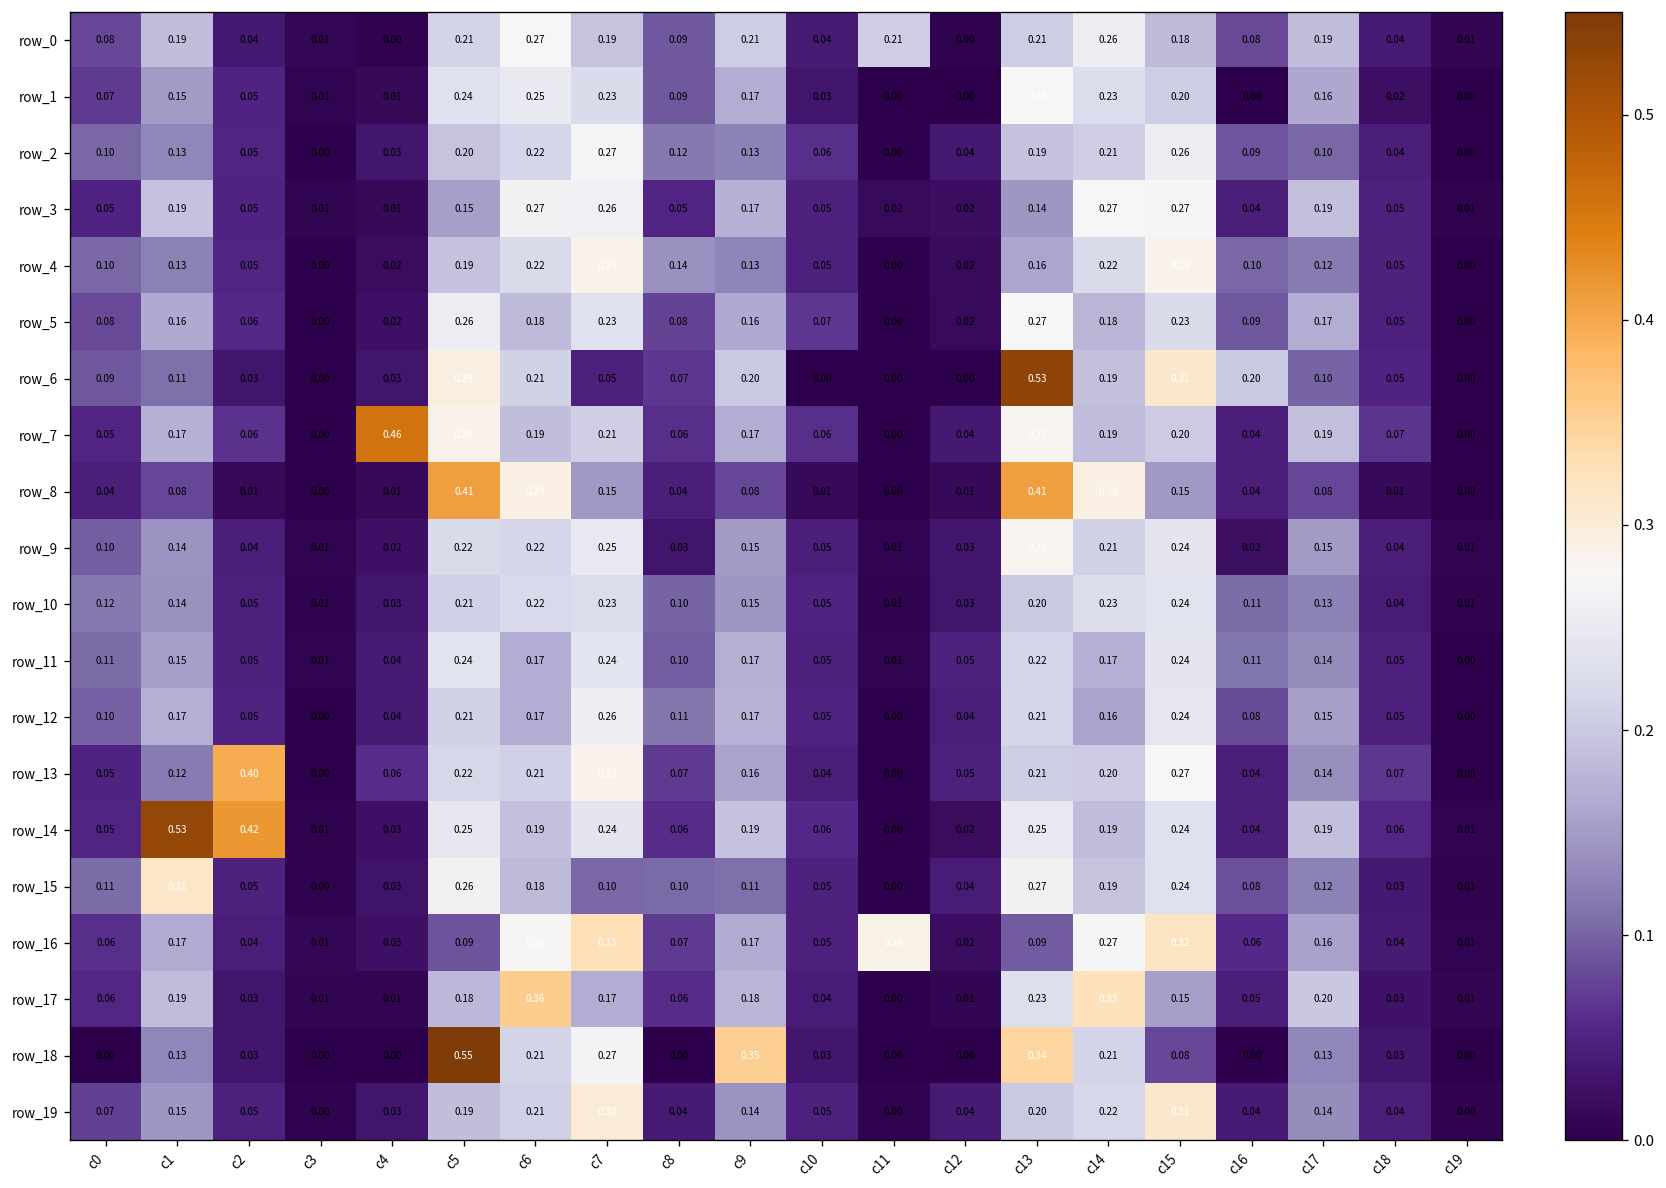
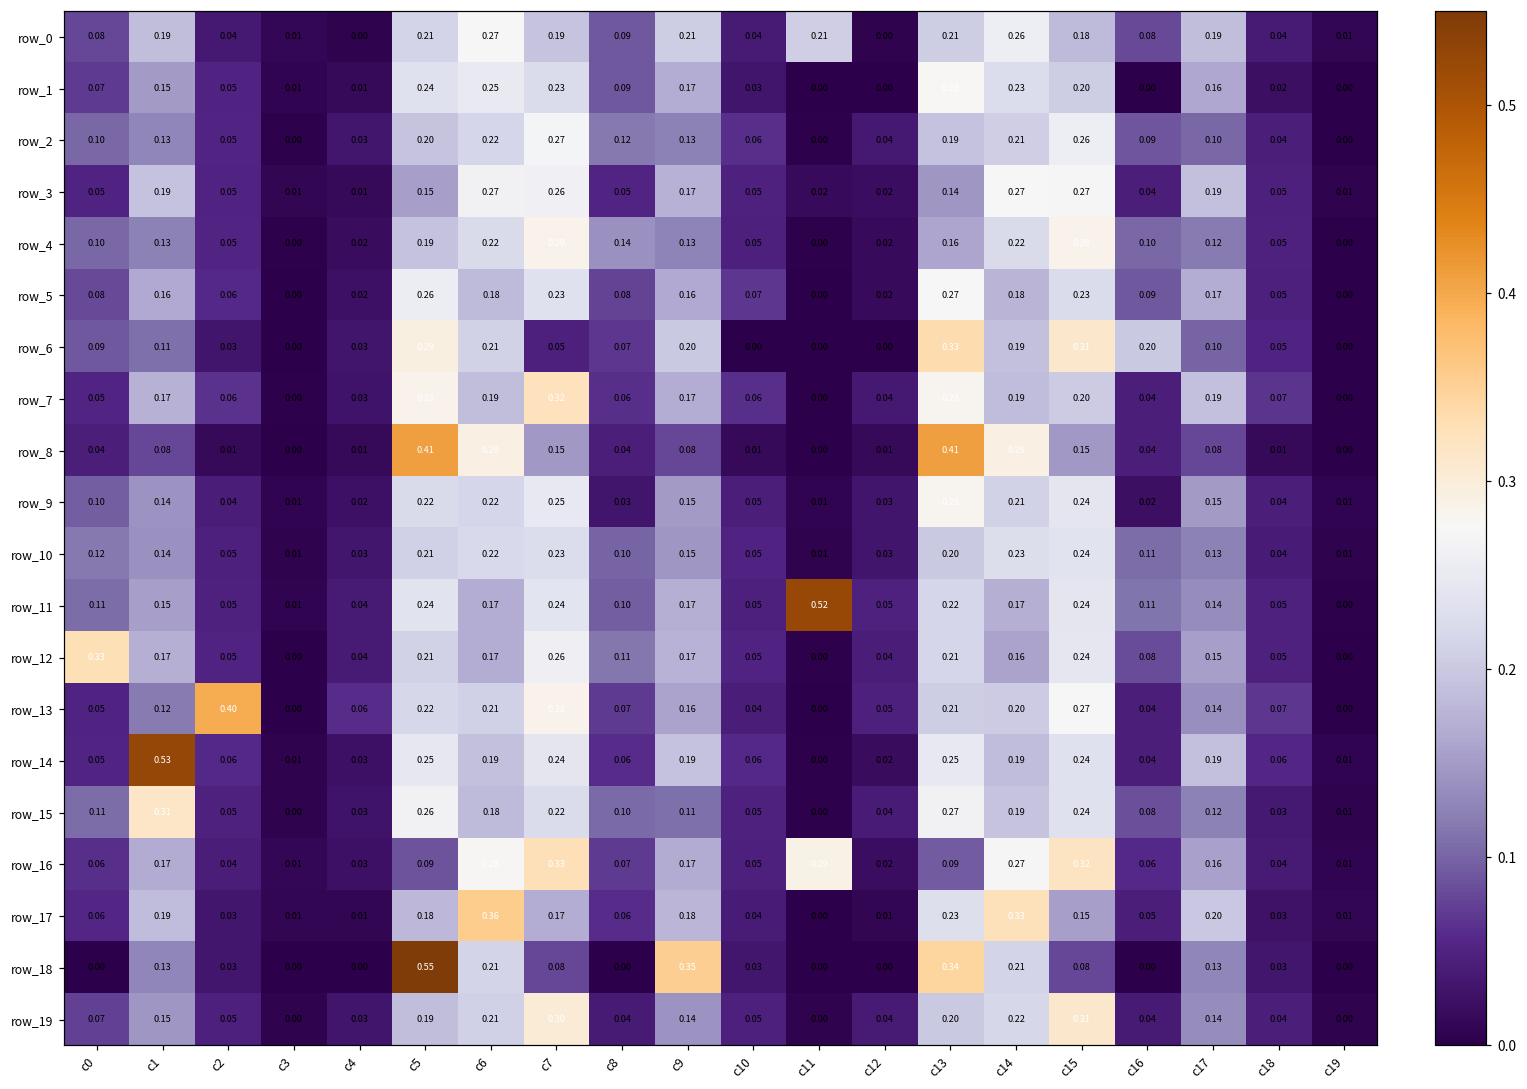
row_6, c13: 0.53 -> 0.33
row_7, c4: 0.46 -> 0.03
row_7, c7: 0.21 -> 0.32
row_11, c11: 0.01 -> 0.52
row_12, c0: 0.10 -> 0.33
row_14, c2: 0.42 -> 0.06
row_15, c7: 0.10 -> 0.22
row_18, c7: 0.27 -> 0.08
